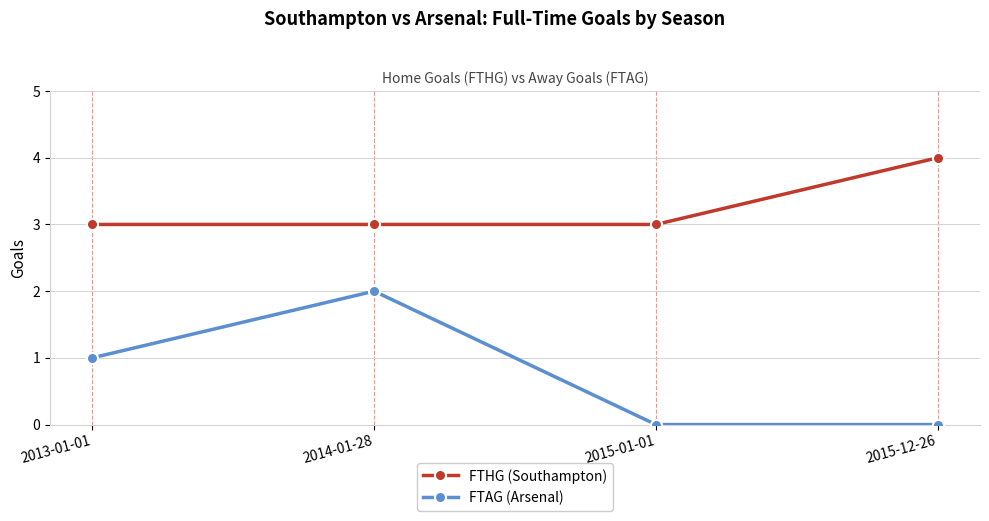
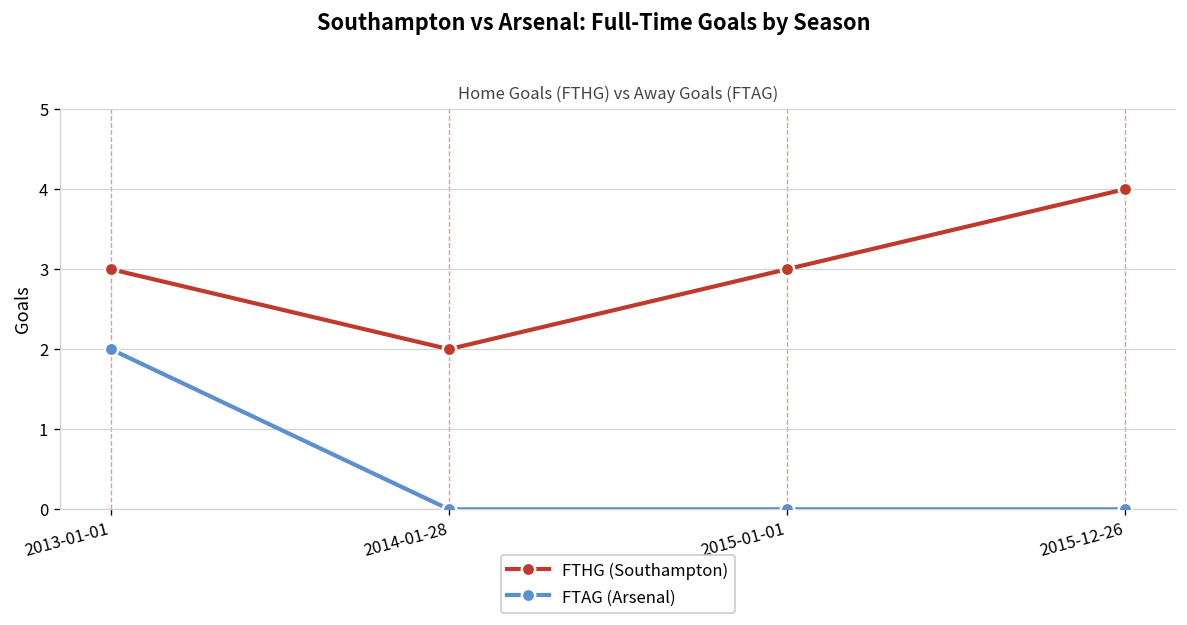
FTAG (Arsenal), 2013-01-01: 1 -> 2
FTHG (Southampton), 2014-01-28: 3 -> 2
FTAG (Arsenal), 2014-01-28: 2 -> 0
